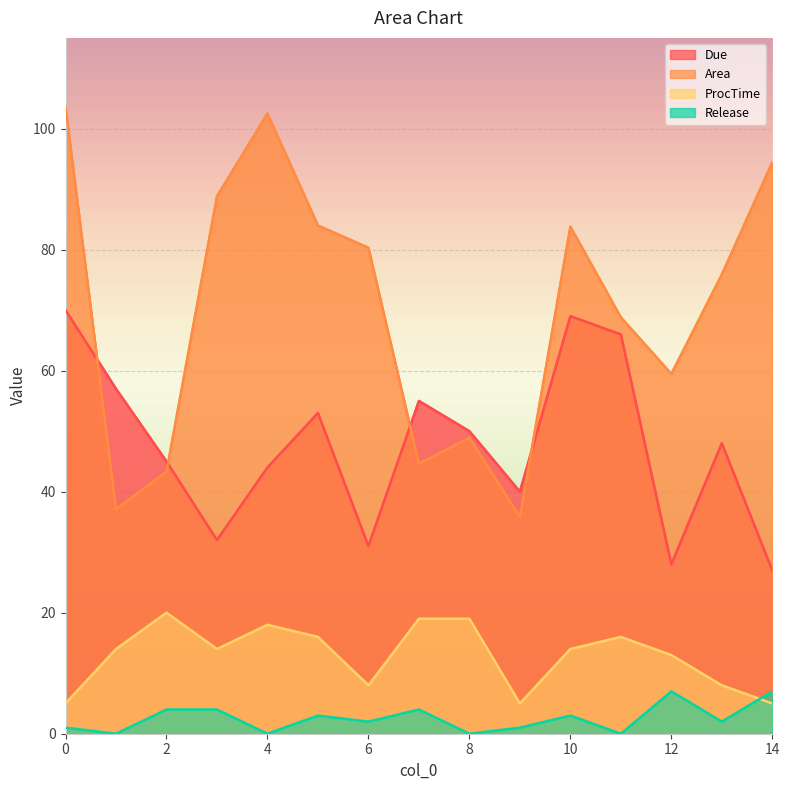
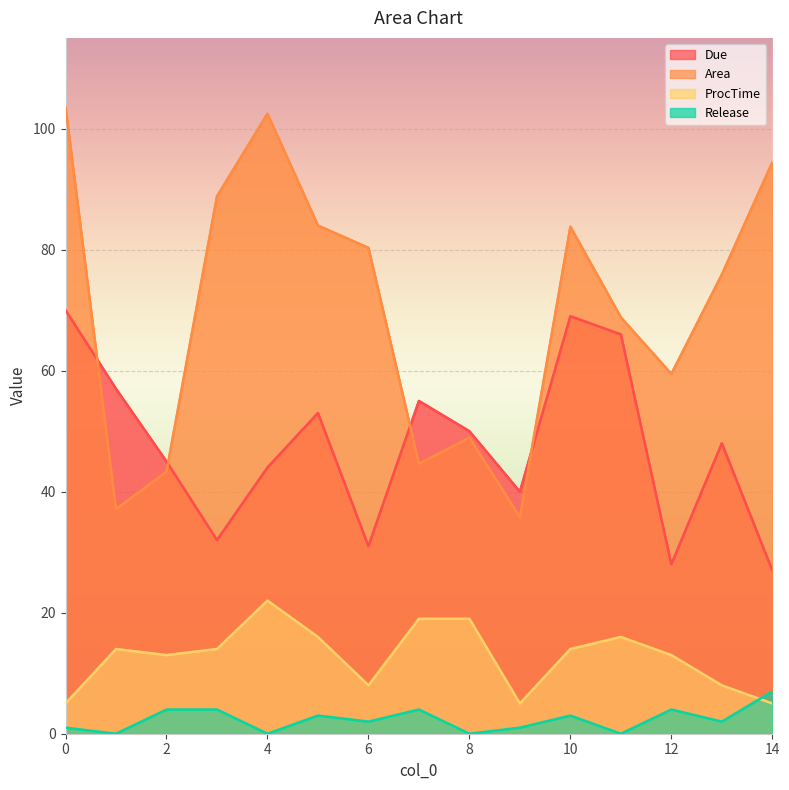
ProcTime, 2: 20 -> 13
ProcTime, 4: 18 -> 22
Release, 12: 7 -> 4
